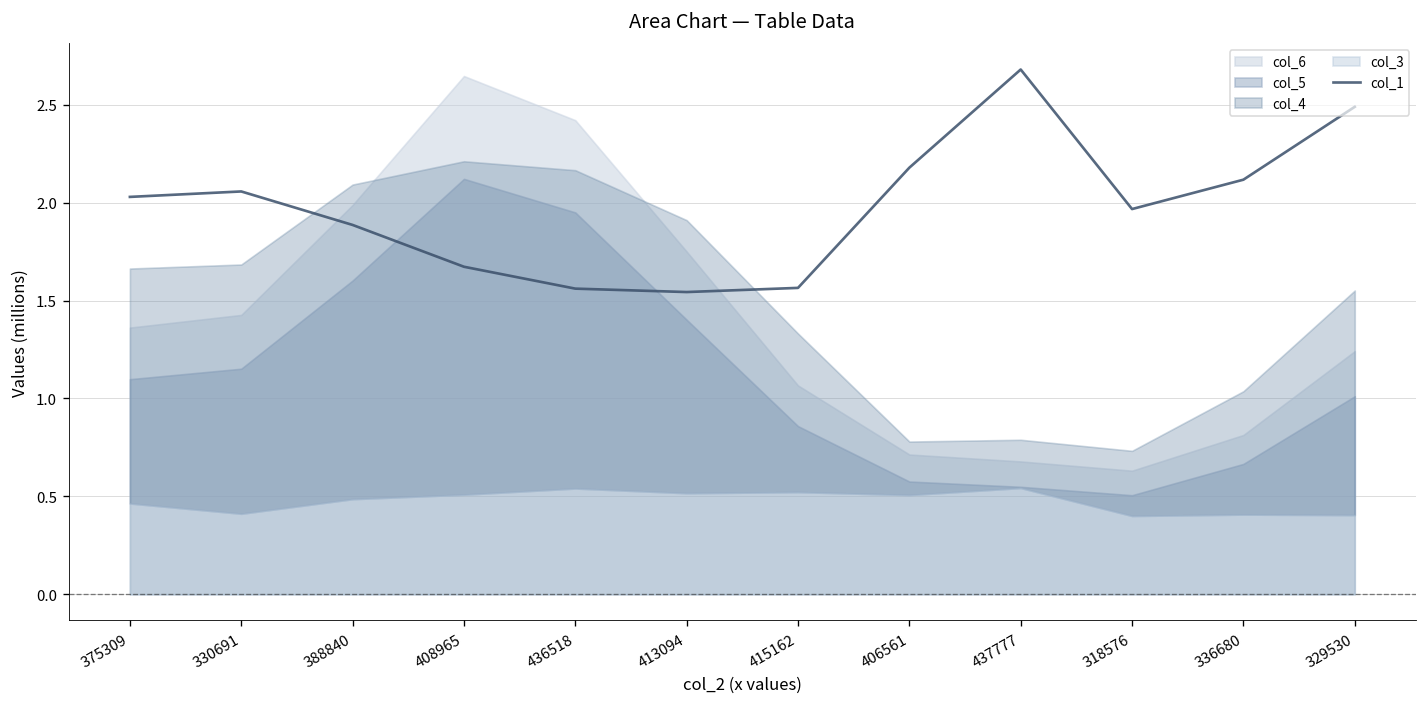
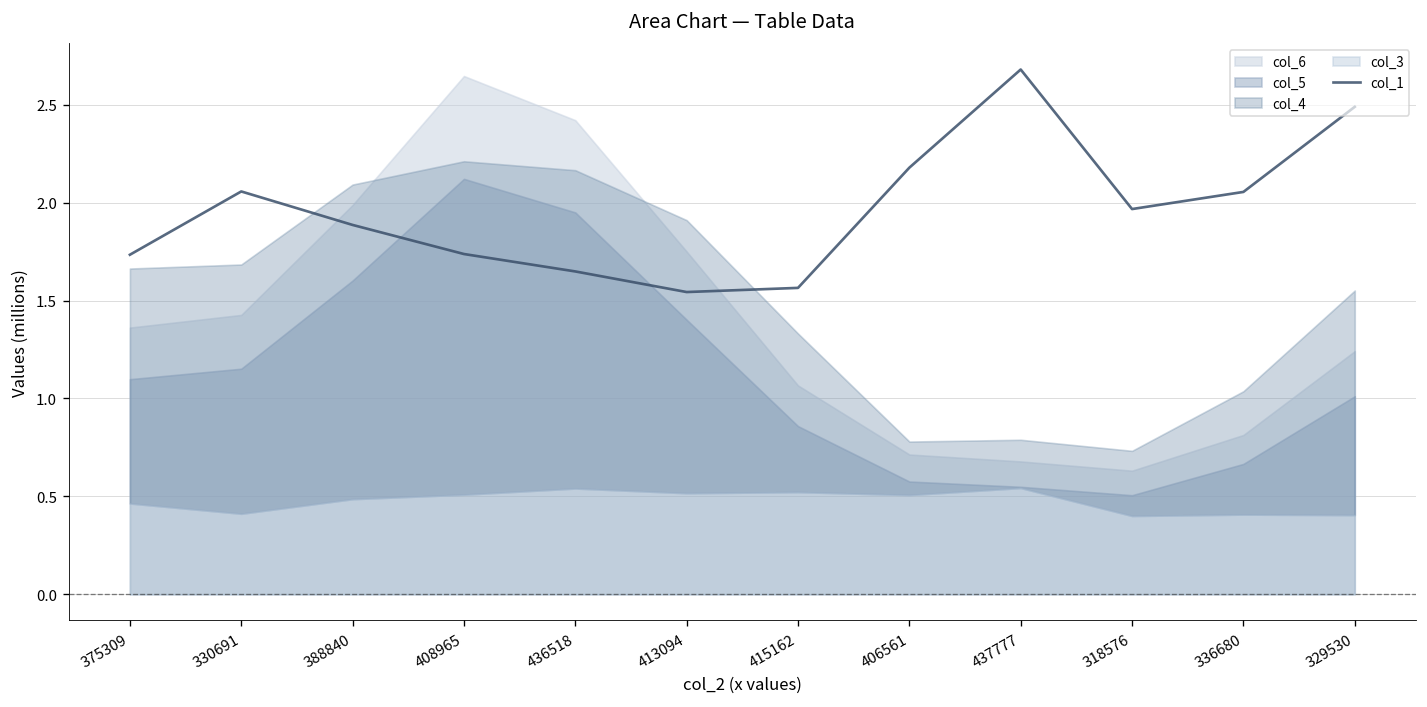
col_1, 375309: 2.03 -> 1.73
col_1, 408965: 1.67 -> 1.74
col_1, 436518: 1.56 -> 1.65
col_1, 336680: 2.12 -> 2.05
